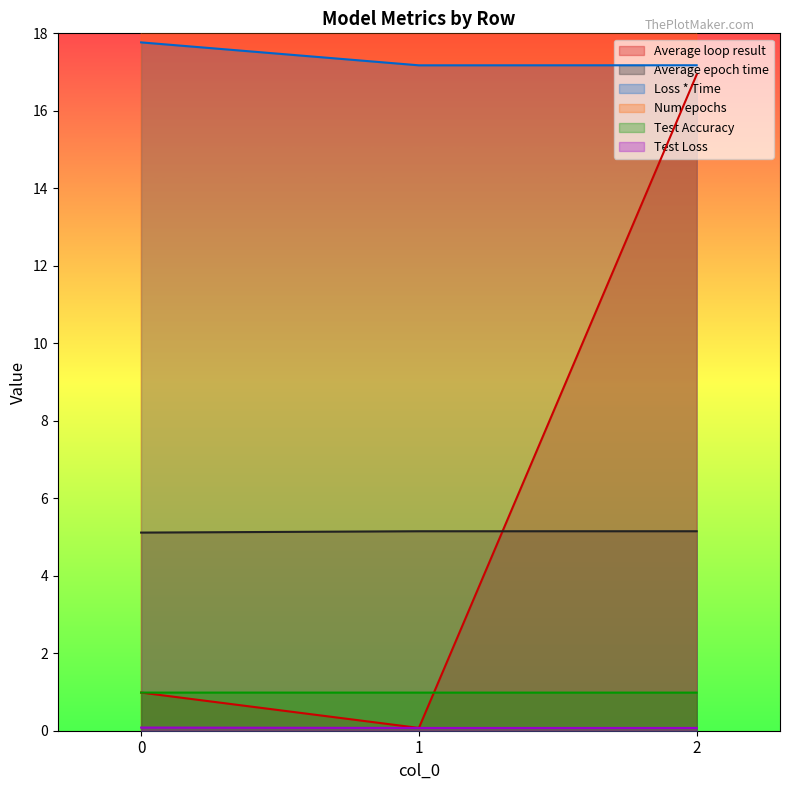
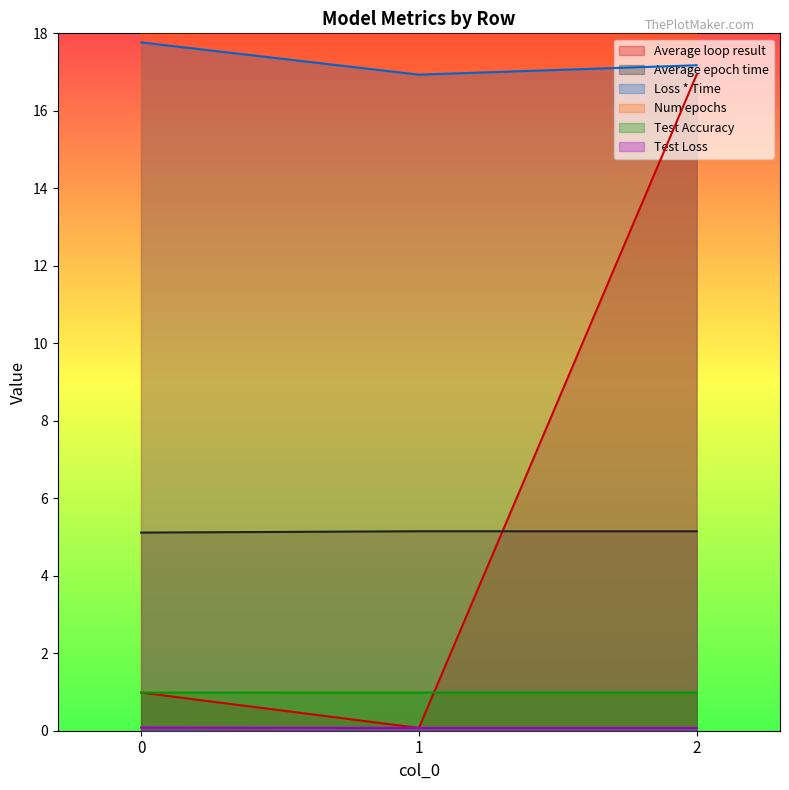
Loss * Time, 1: 17.2 -> 16.9
